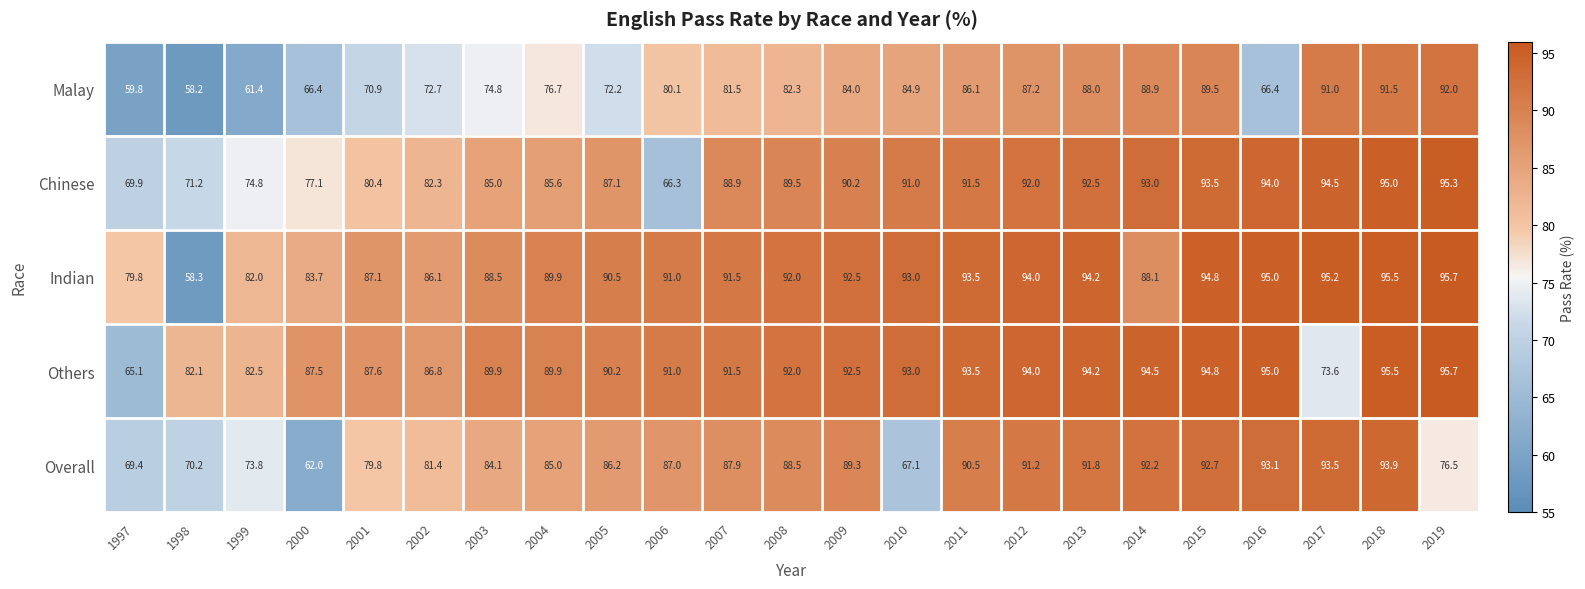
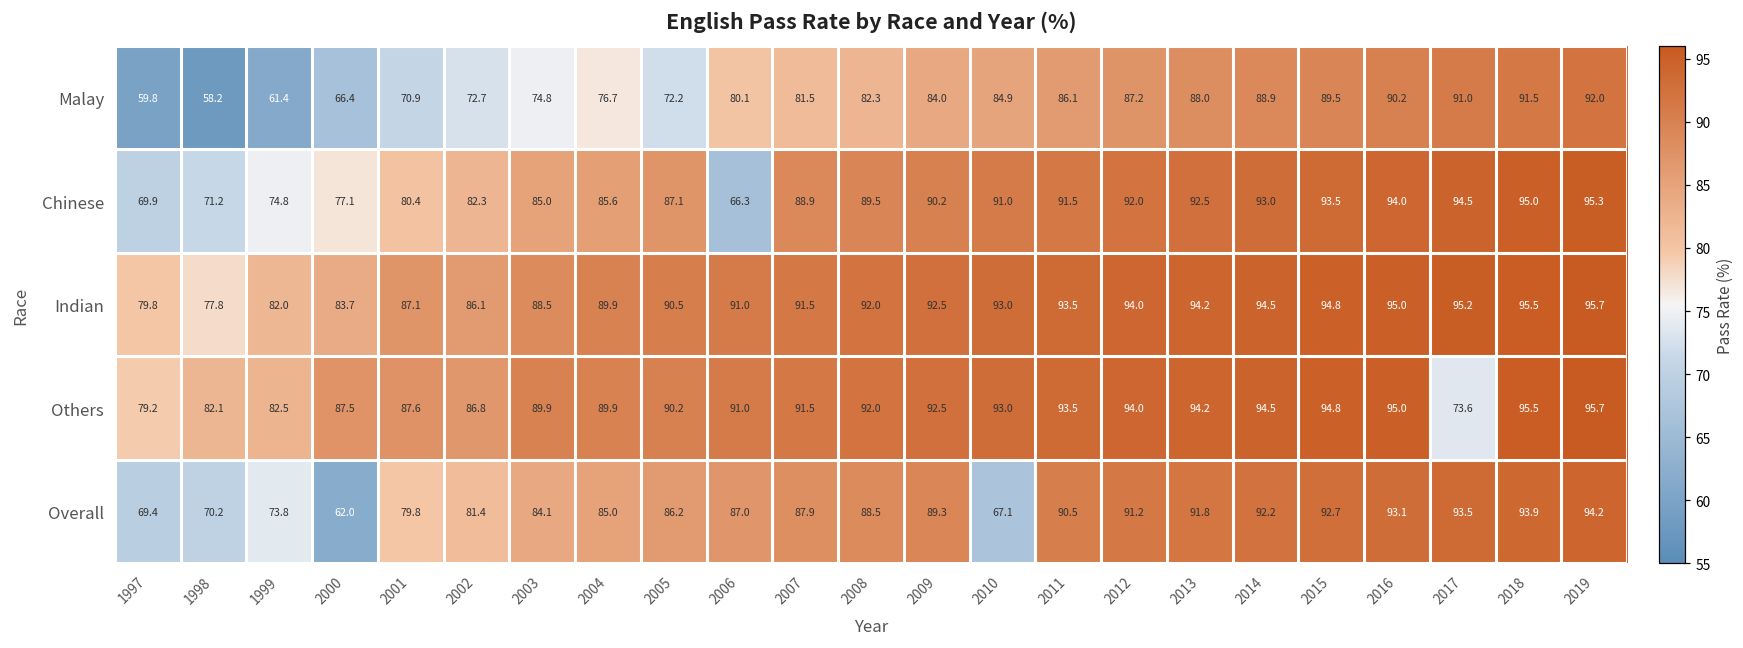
Malay, 2016: 66.4 -> 90.2
Indian, 1998: 58.3 -> 77.8
Indian, 2014: 88.1 -> 94.5
Others, 1997: 65.1 -> 79.2
Overall, 2019: 76.5 -> 94.2
